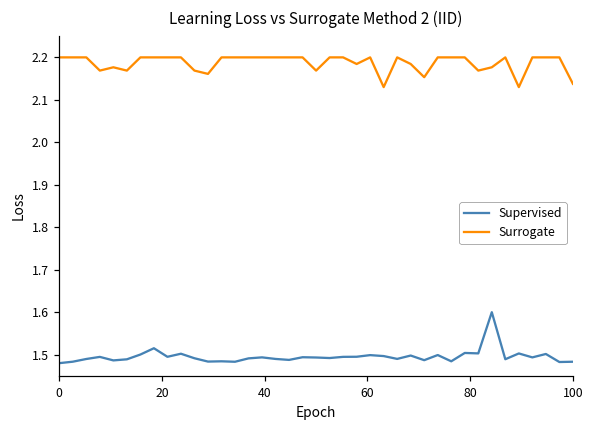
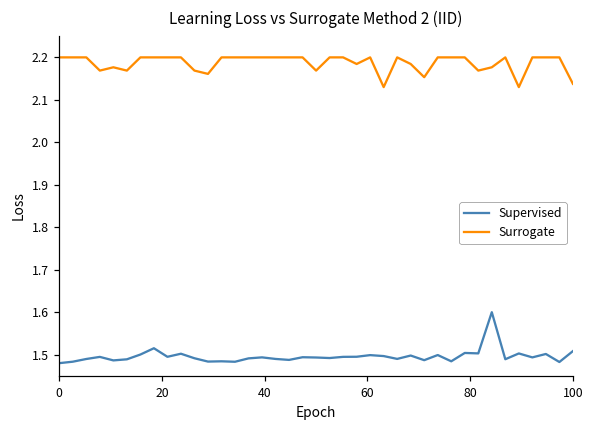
Supervised, 100: 1.48 -> 1.51
